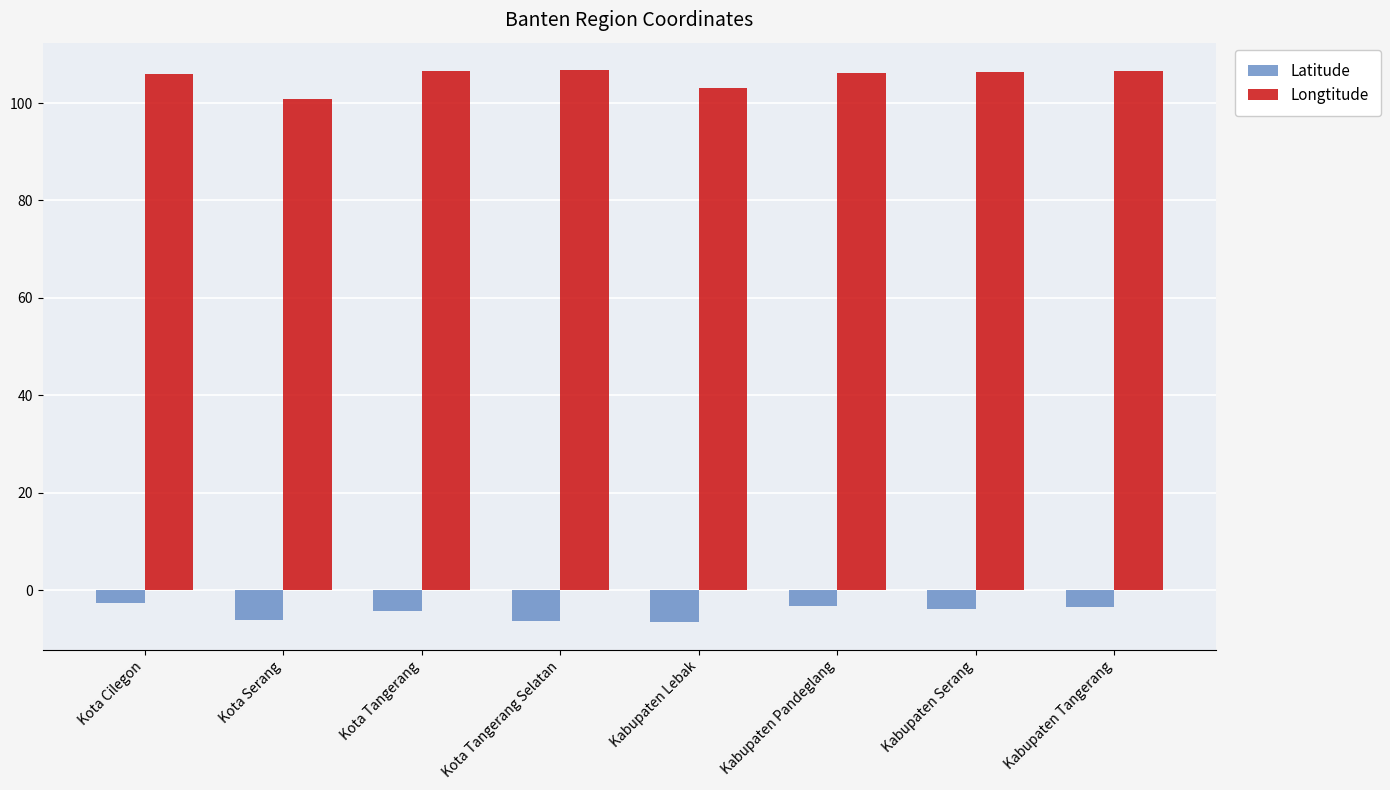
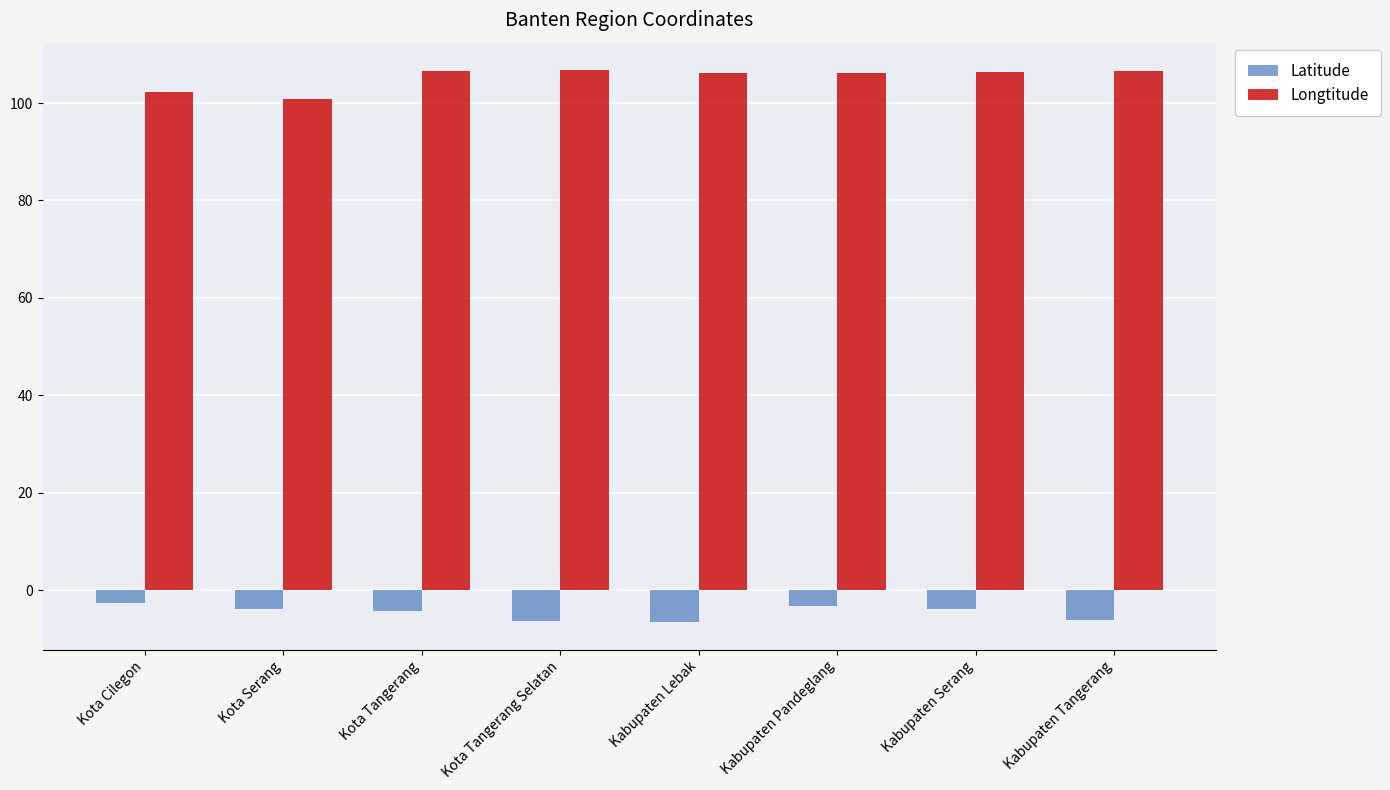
Longtitude, Kota Cilegon: 106 -> 102
Latitude, Kota Serang: -6 -> -4
Longtitude, Kabupaten Lebak: 103 -> 106
Latitude, Kabupaten Tangerang: -3 -> -6
